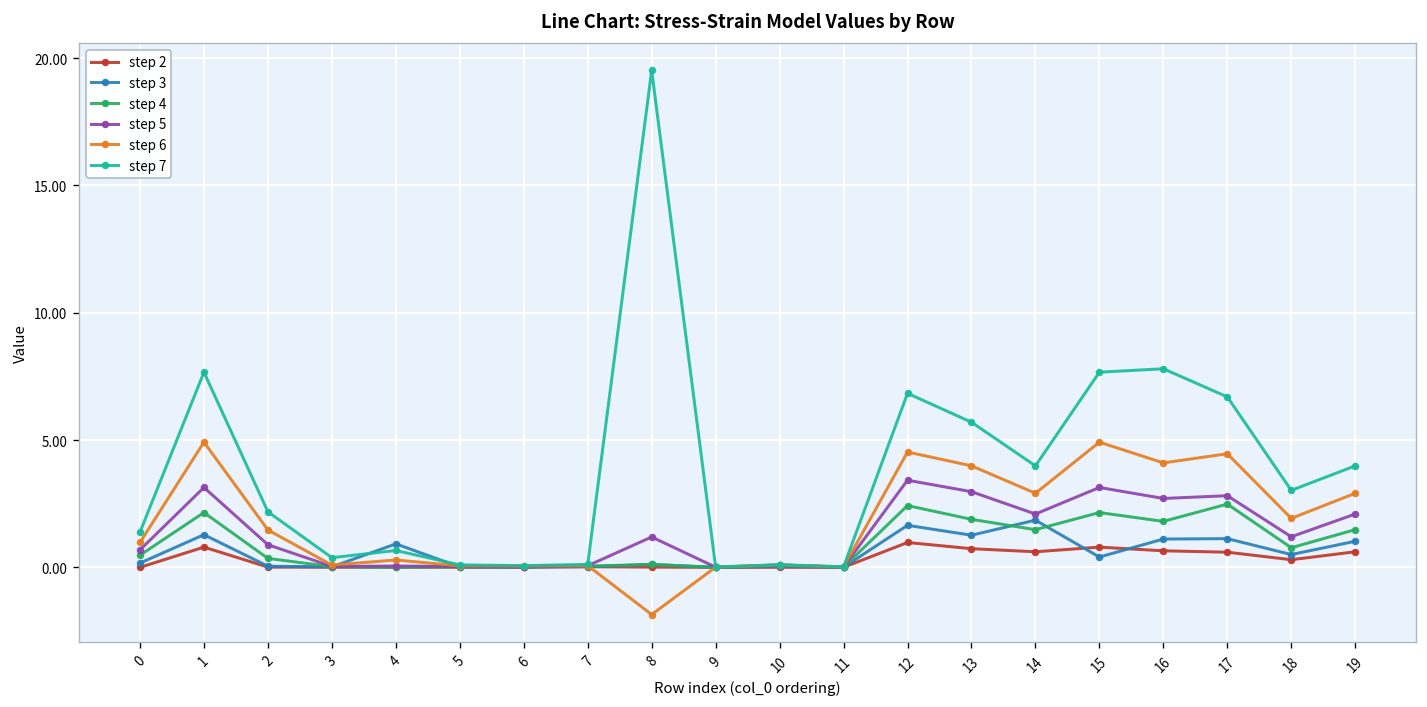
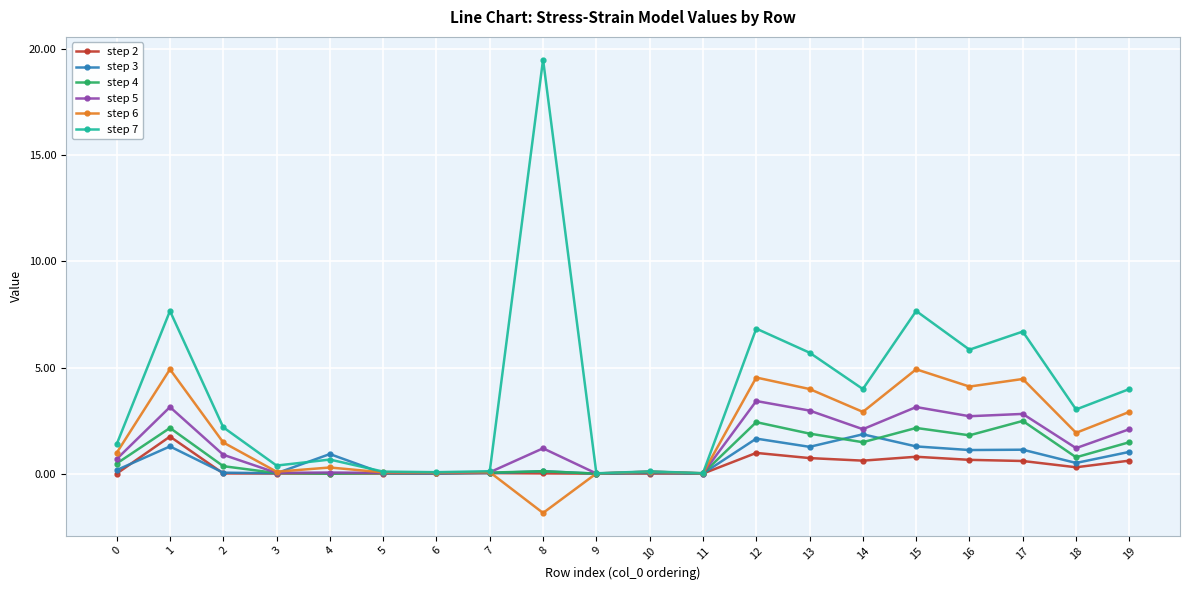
step 2, 1: 0.8 -> 1.7
step 3, 15: 0.4 -> 1.3
step 7, 16: 7.8 -> 5.8
